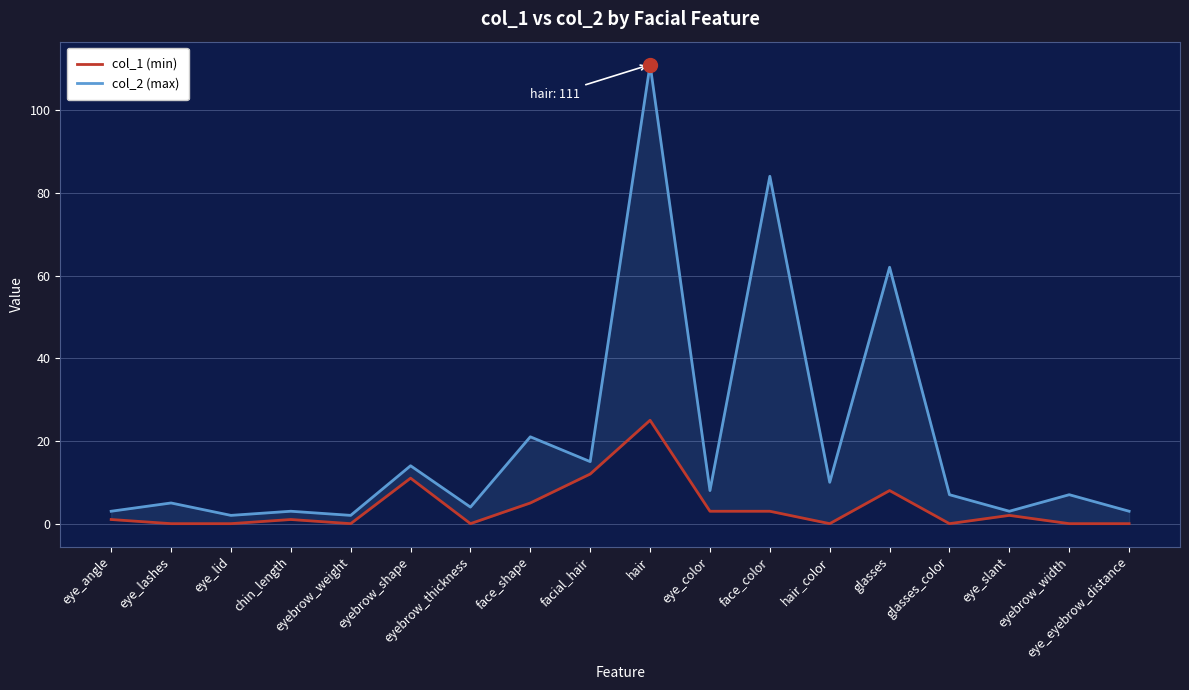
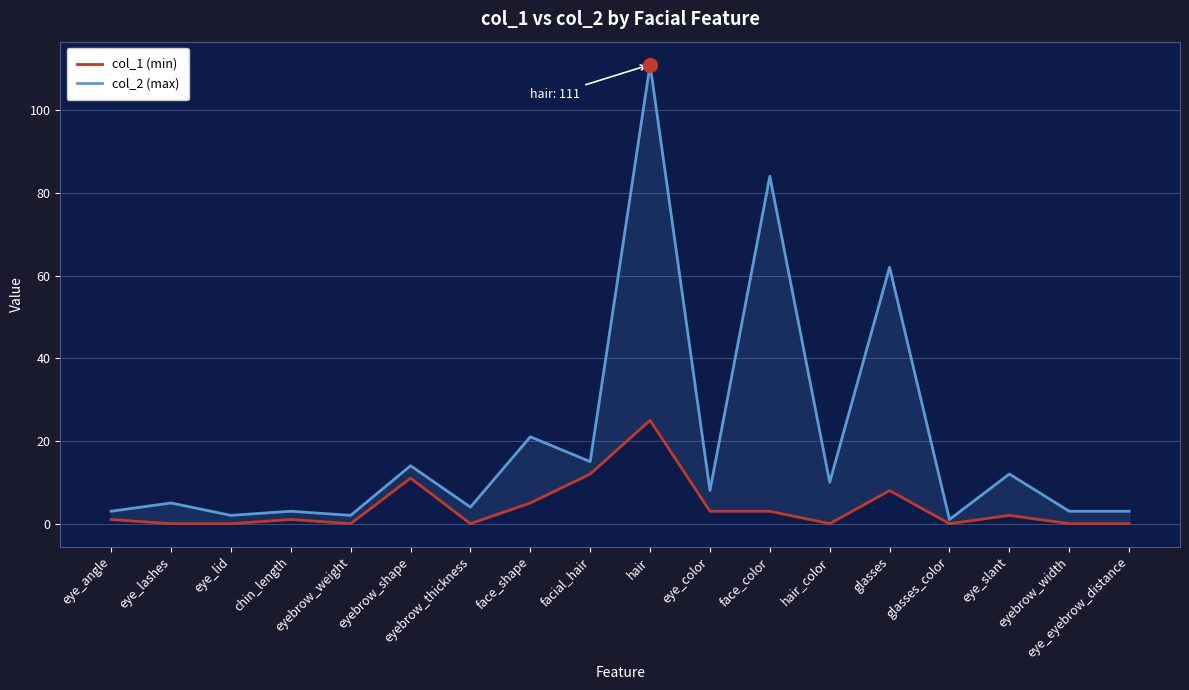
col_2 (max), glasses_color: 7 -> 1
col_2 (max), eye_slant: 3 -> 12
col_2 (max), eyebrow_width: 7 -> 3
